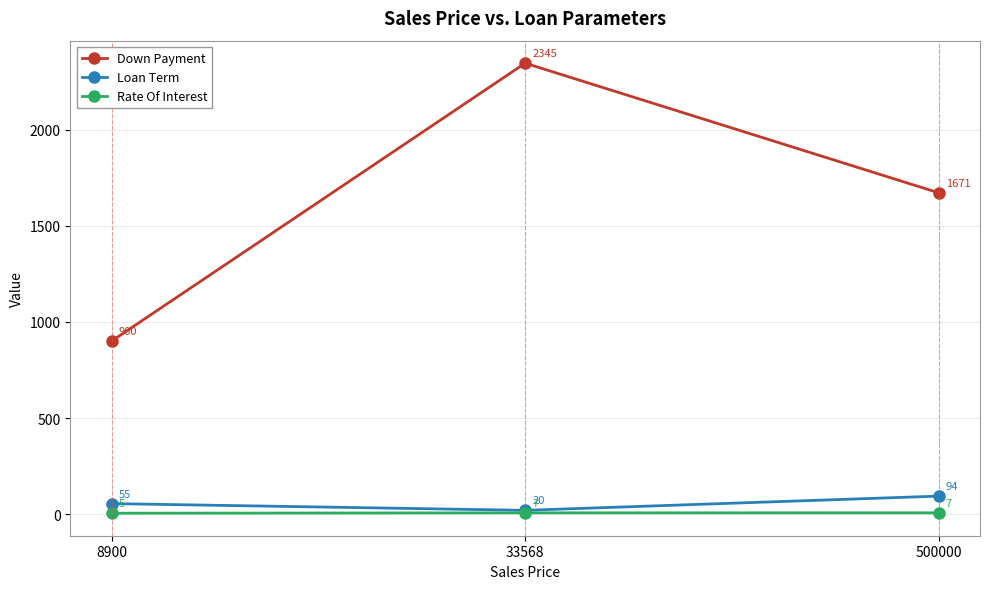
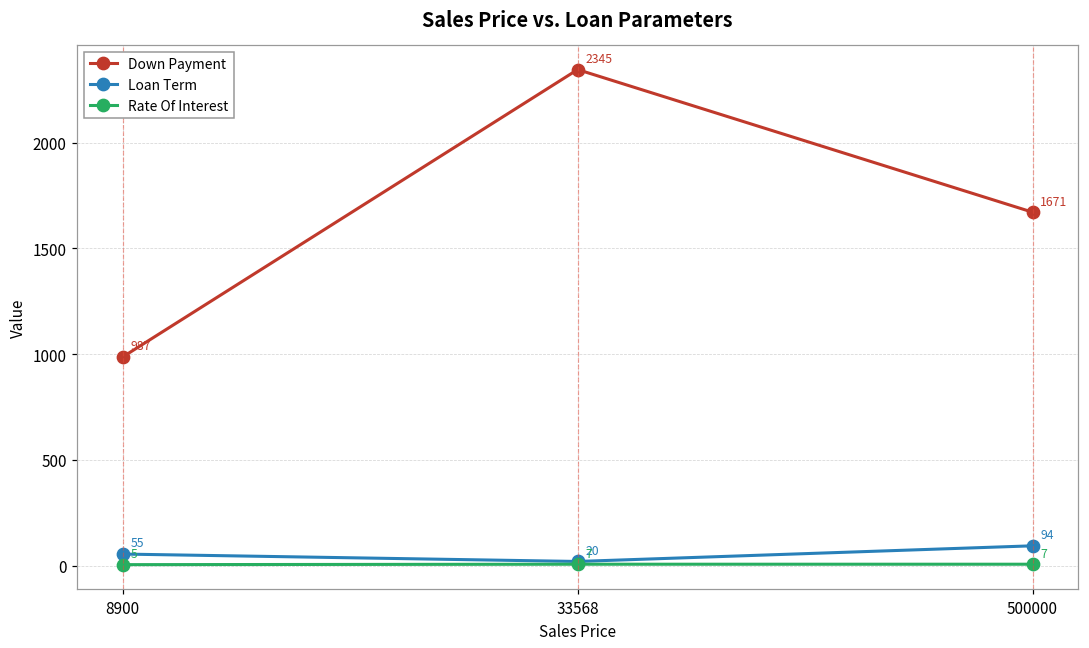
Down Payment, 8900: 900 -> 987
